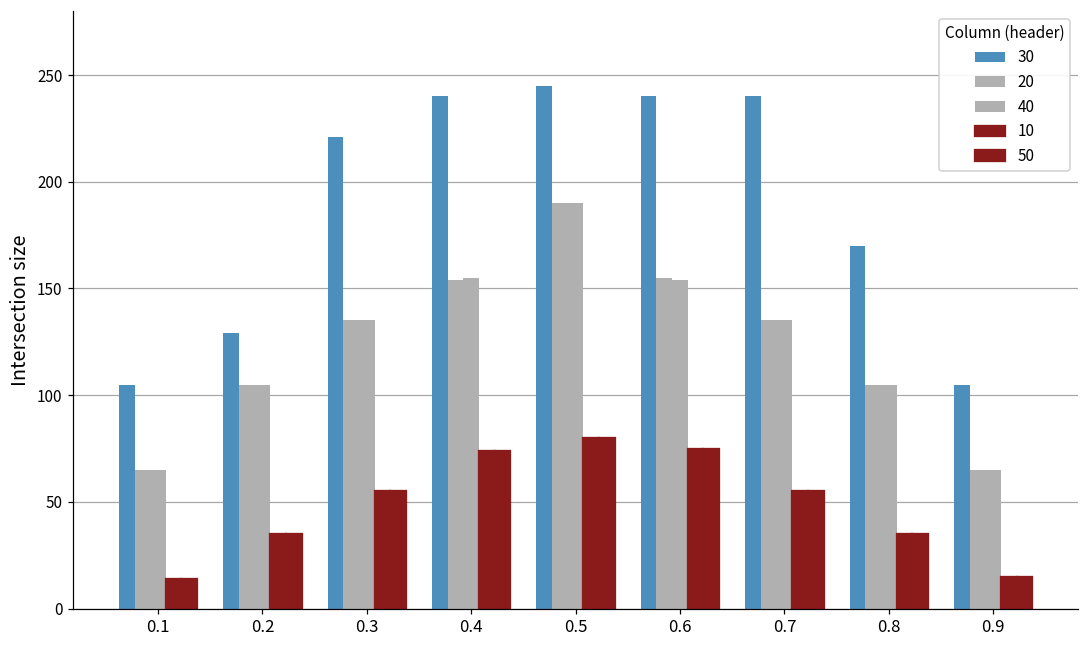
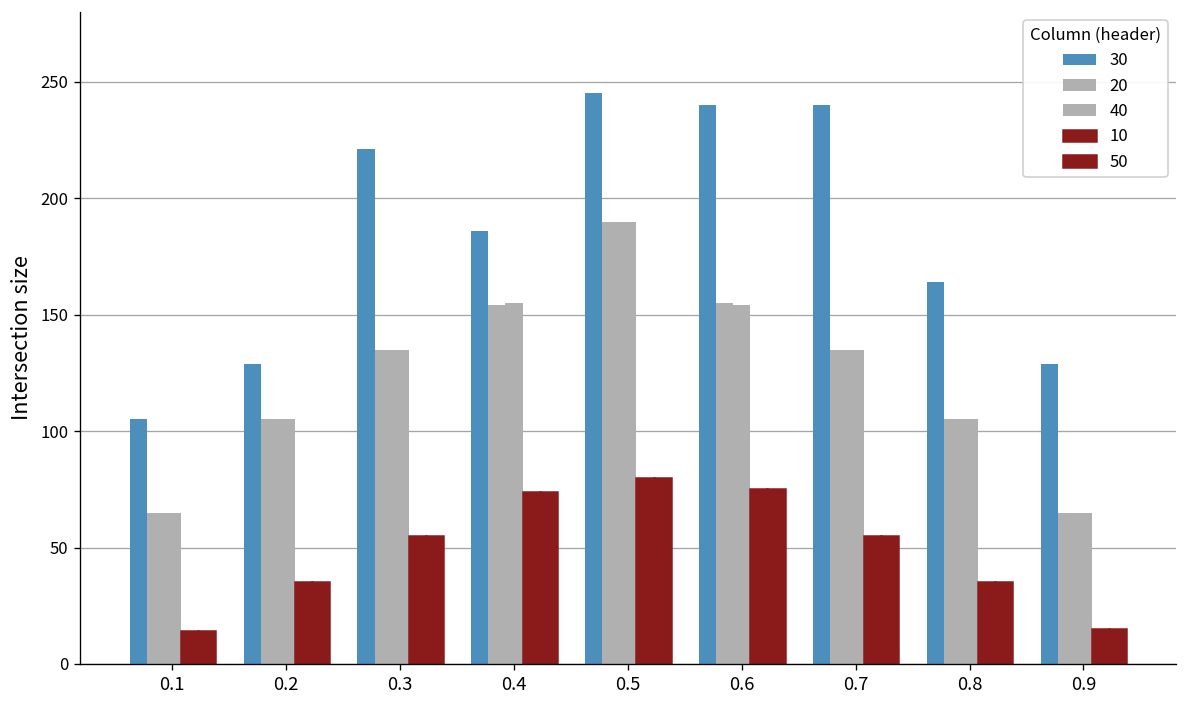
30, 0.4: 240 -> 186
30, 0.8: 170 -> 164
30, 0.9: 105 -> 129
